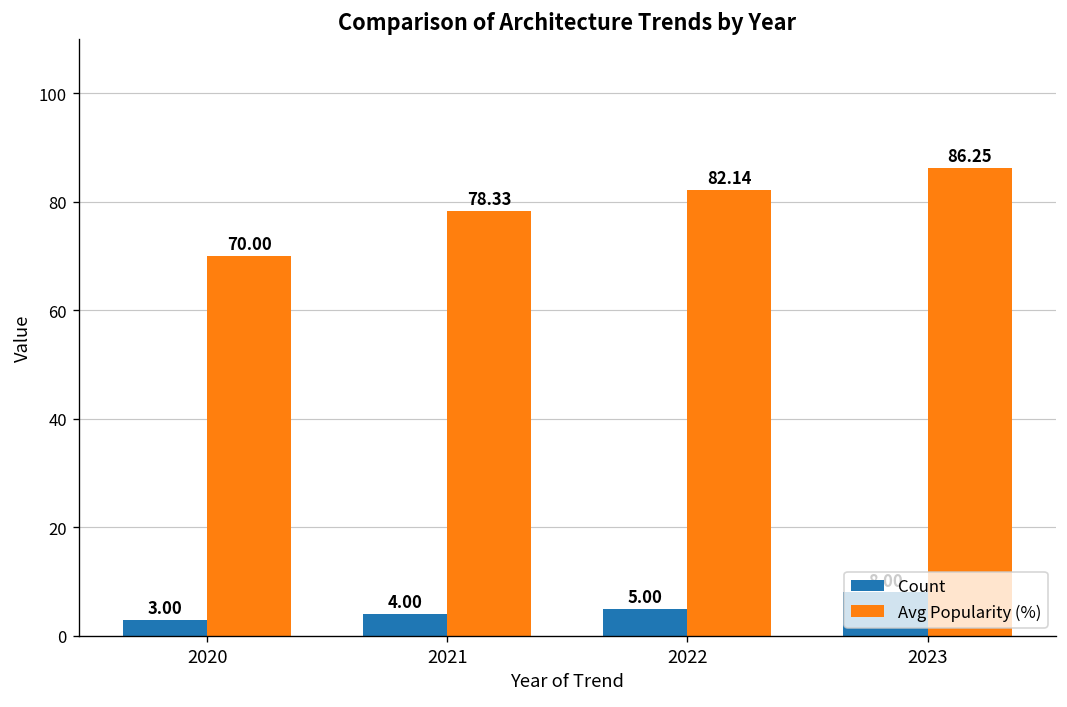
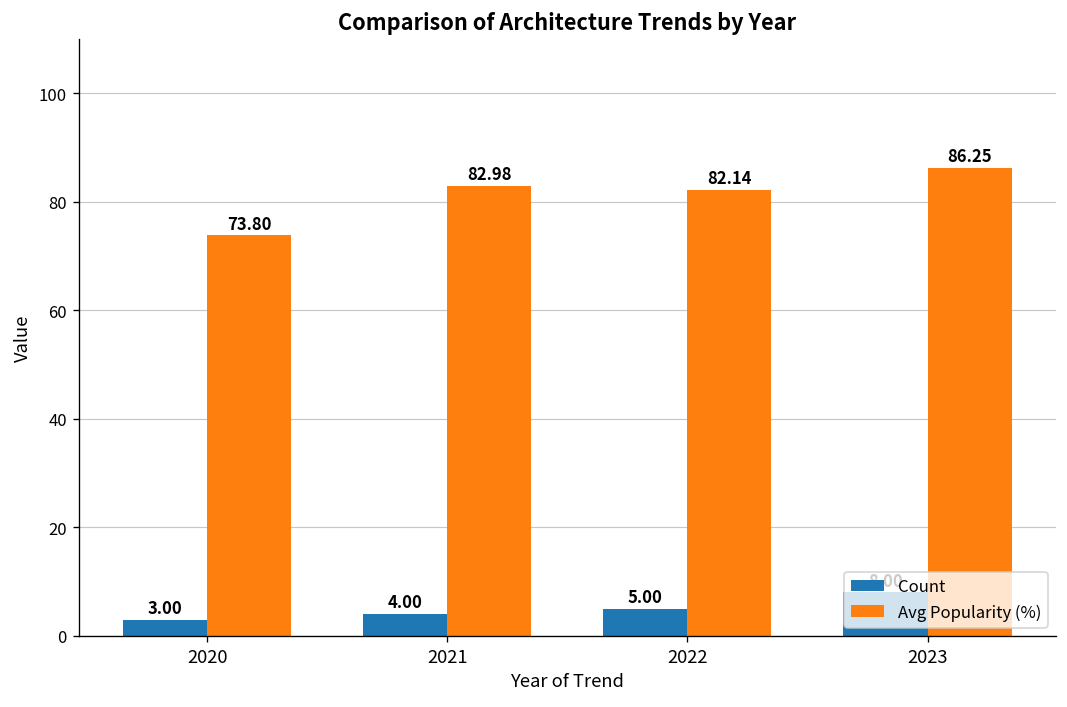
Avg Popularity (%), 2020: 70.00 -> 73.80
Avg Popularity (%), 2021: 78.33 -> 82.98
